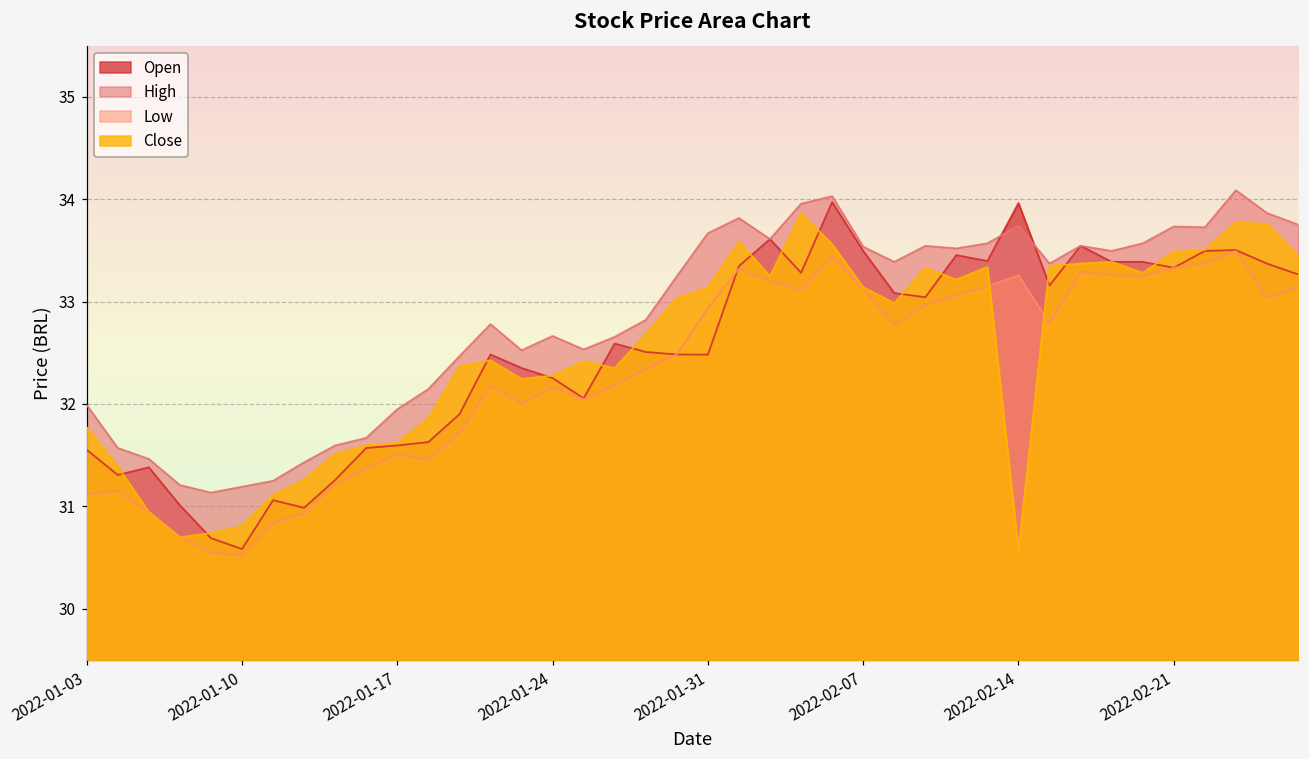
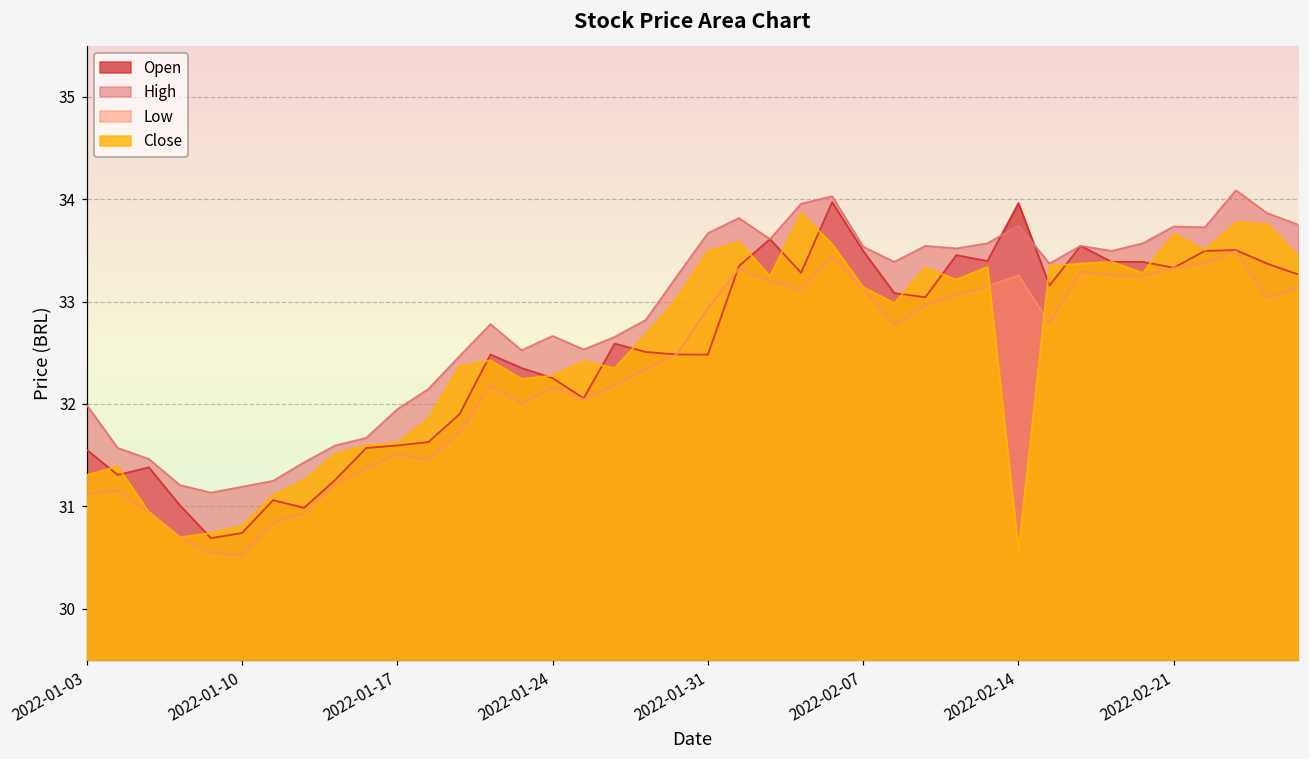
Close, 2022-01-03: 31.8 -> 31.3
Open, 2022-01-10: 30.6 -> 30.7
Close, 2022-01-31: 33.1 -> 33.5
Close, 2022-02-21: 33.5 -> 33.7
